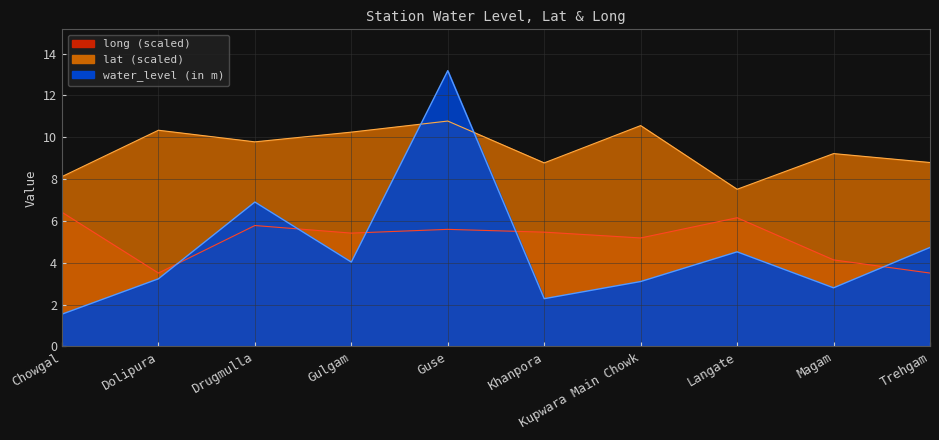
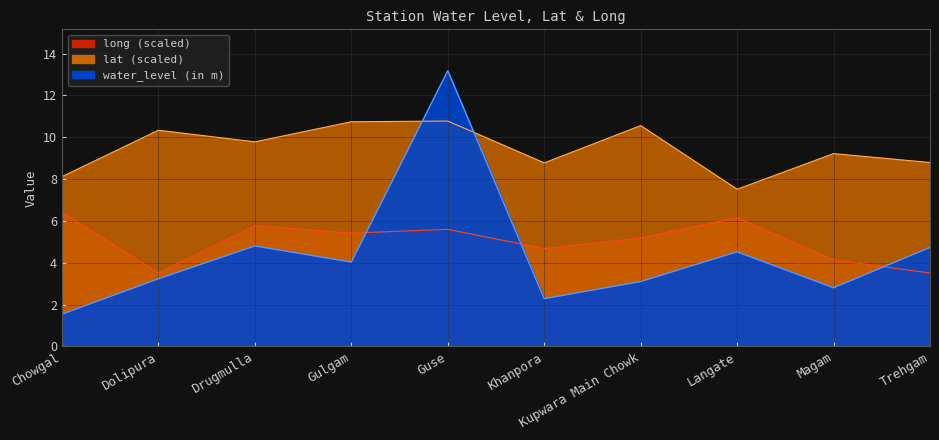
water_level (in m), Drugmulla: 6.9 -> 4.8
lat (scaled), Gulgam: 10.2 -> 10.7
long (scaled), Khanpora: 5.5 -> 4.7
